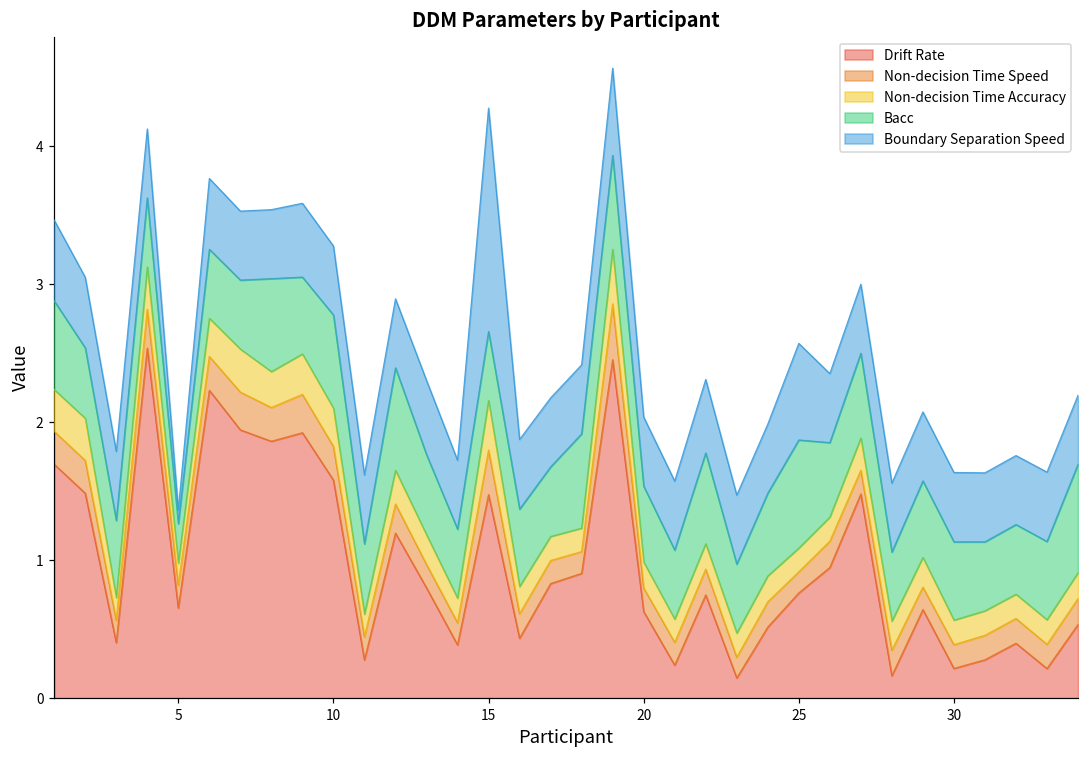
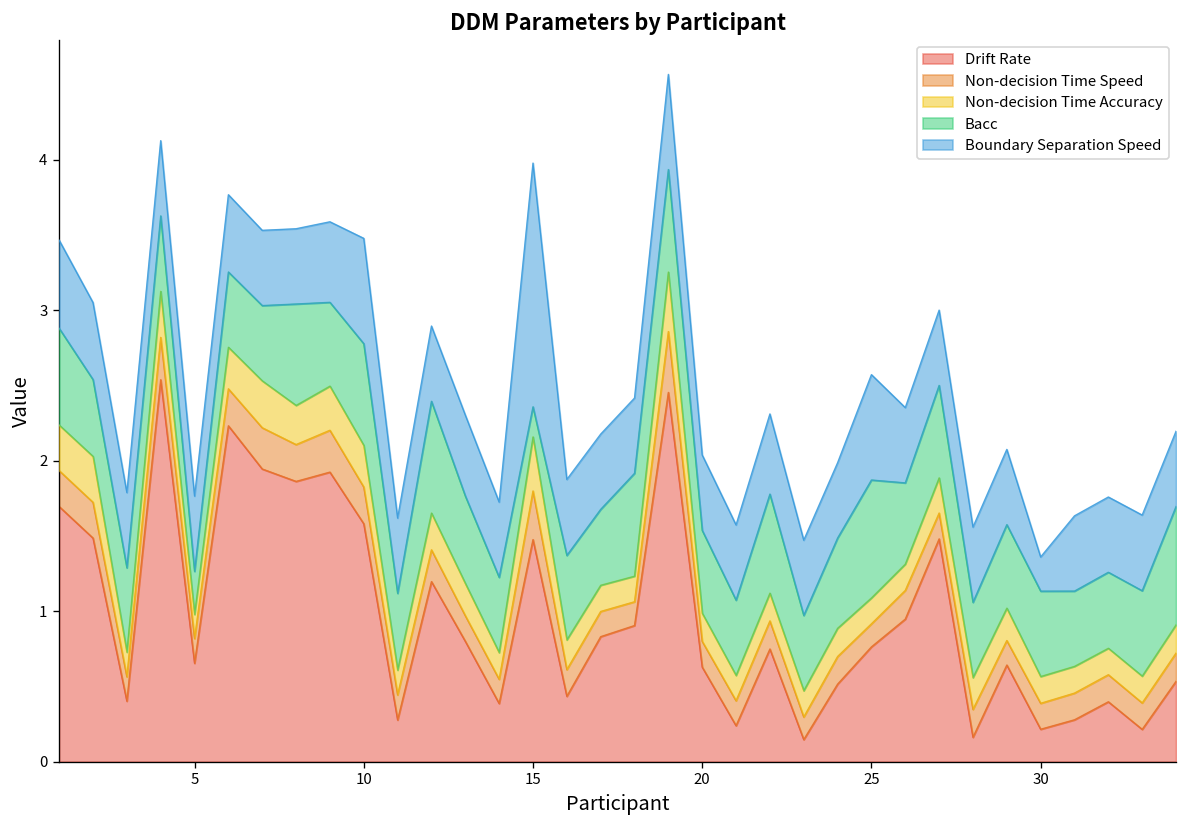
Boundary Separation Speed, 5: 0.1 -> 0.5
Boundary Separation Speed, 10: 0.5 -> 0.7
Bacc, 15: 0.5 -> 0.2
Boundary Separation Speed, 30: 0.50 -> 0.23
